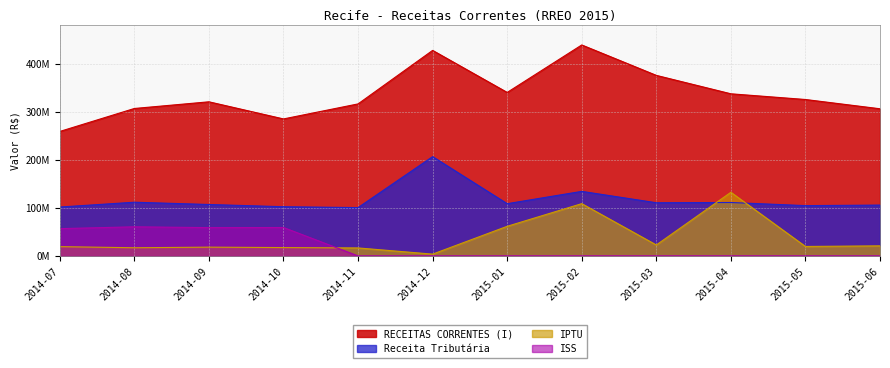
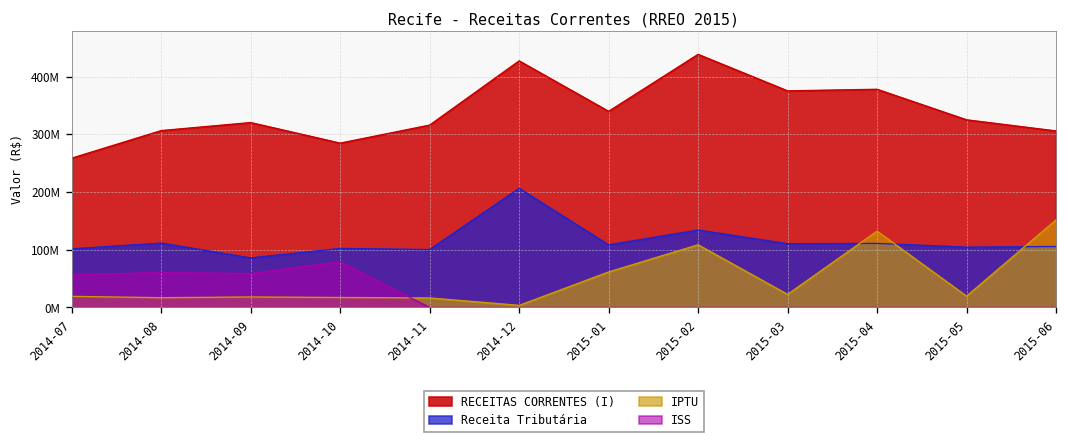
Receita Tributária, 2014-09: 110000000 -> 90000000
ISS, 2014-10: 60000000 -> 80000000
RECEITAS CORRENTES (I), 2015-04: 340000000 -> 380000000
IPTU, 2015-06: 20000000 -> 150000000
